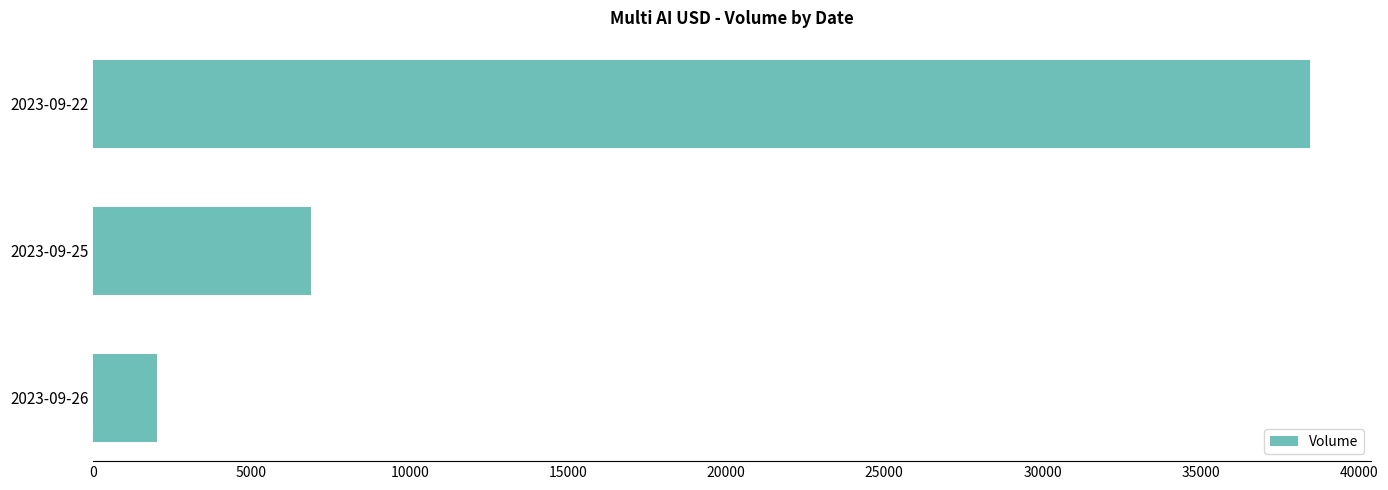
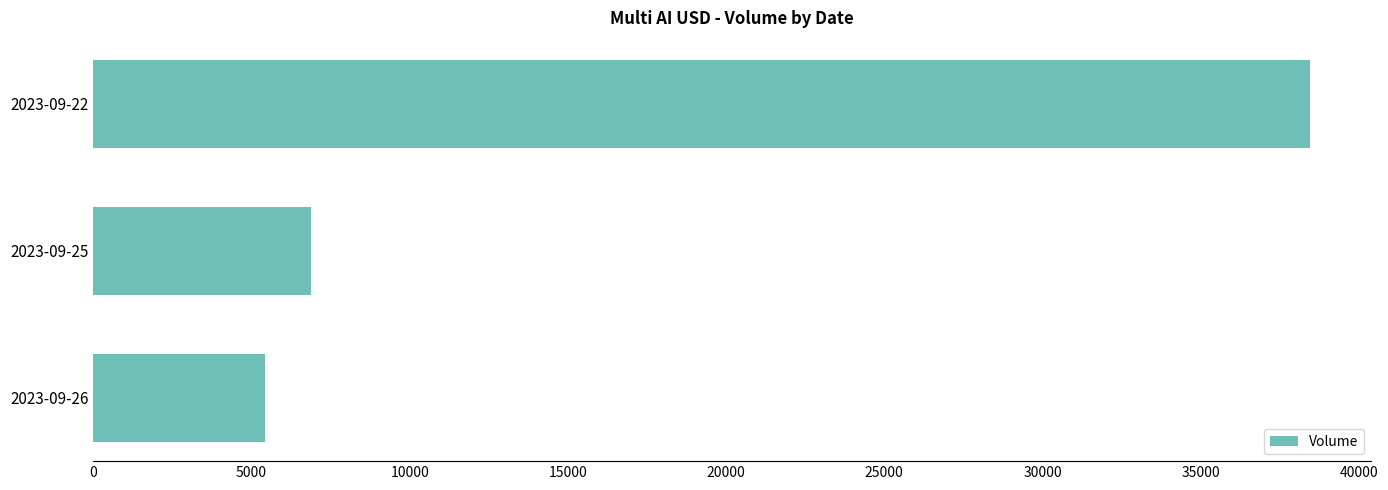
2023-09-26: 2000 -> 5400
